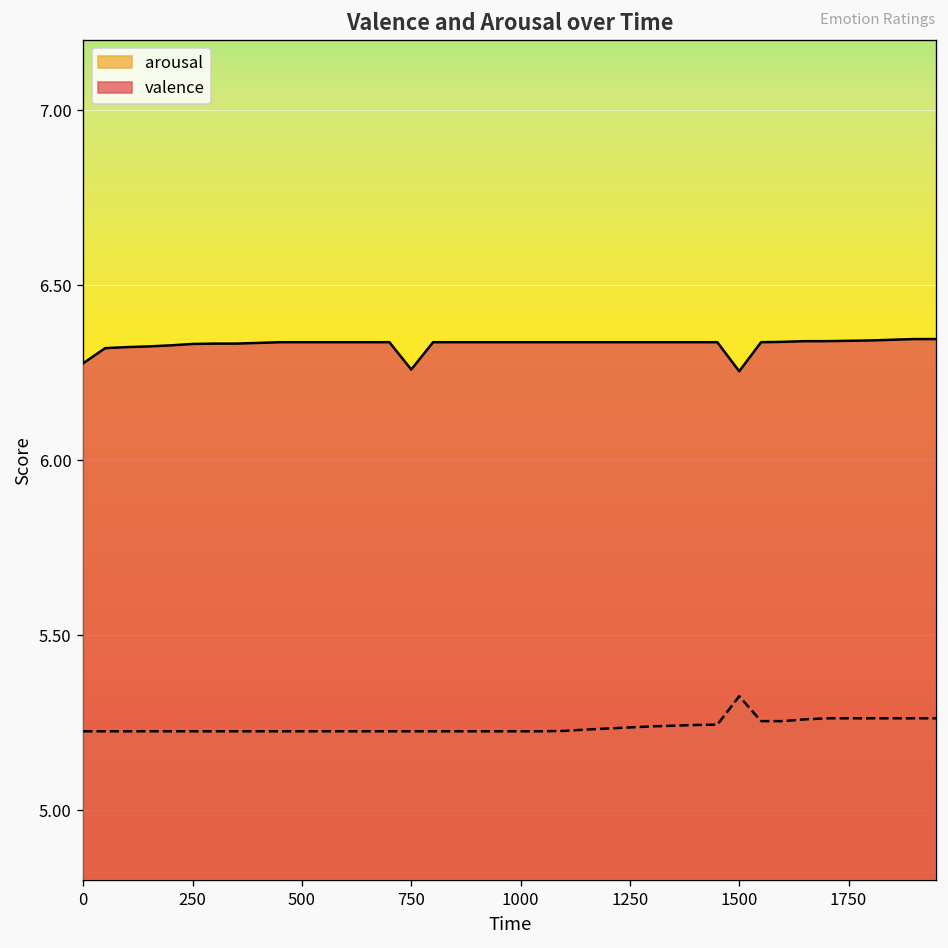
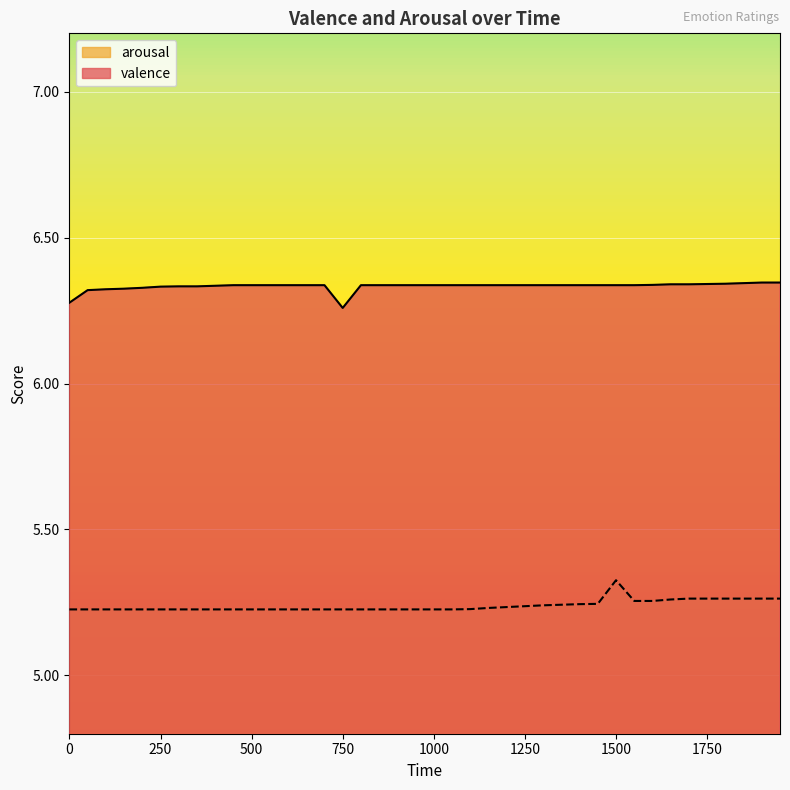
valence, 1500: 6.25 -> 6.34
